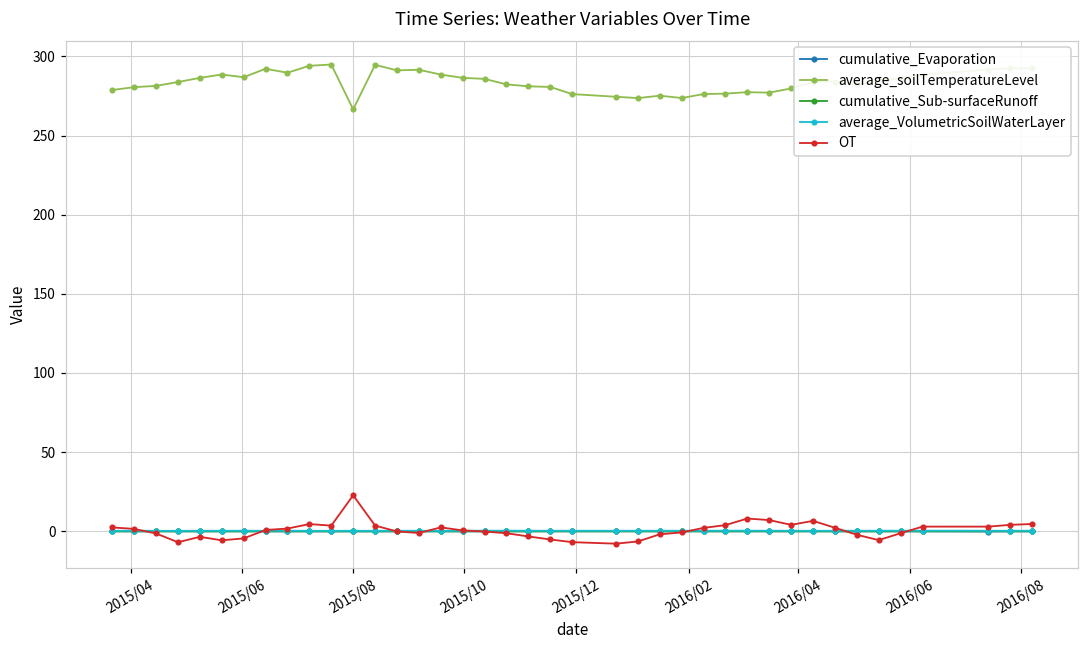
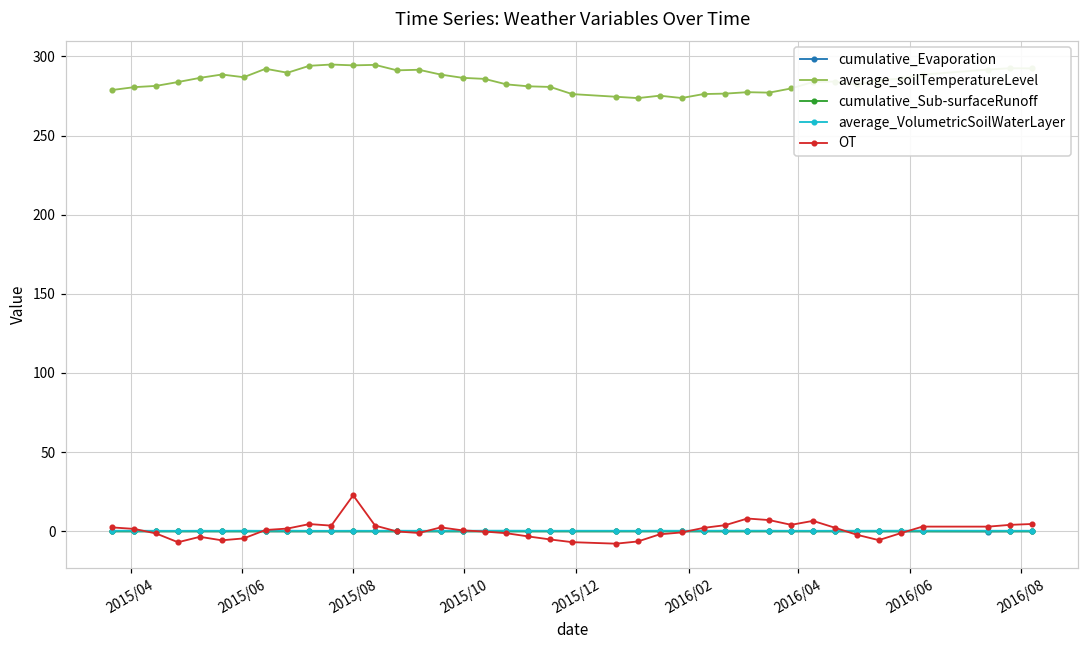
average_soilTemperatureLevel, 2015/08: 266 -> 294
